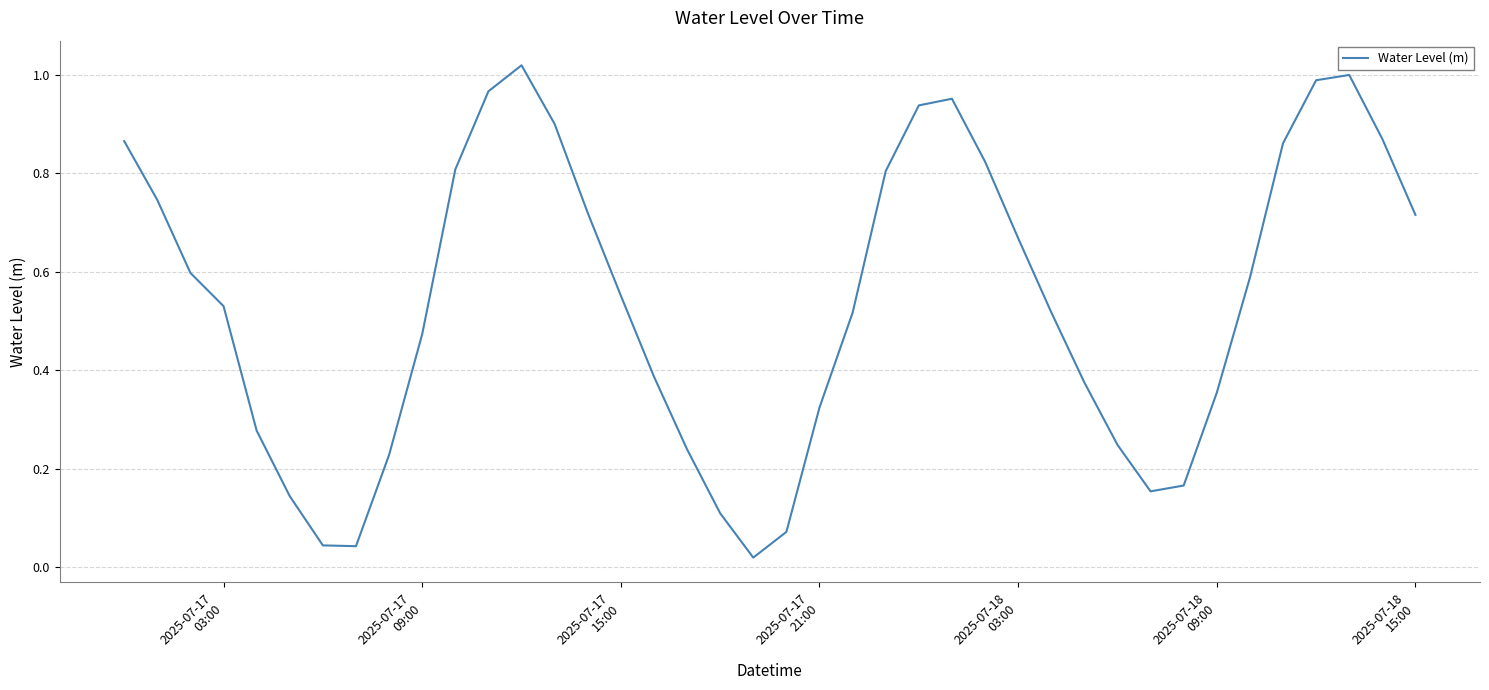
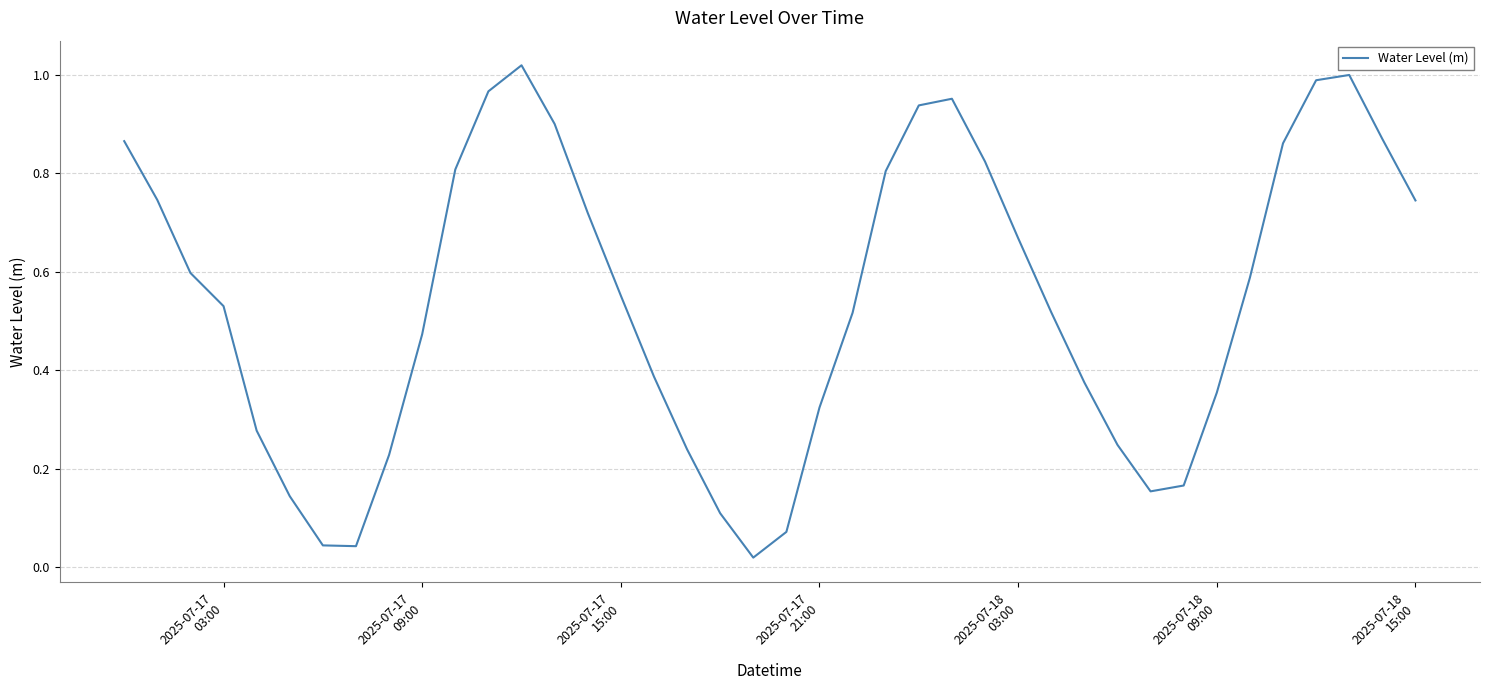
2025-07-18 15:00: 0.72 -> 0.74
